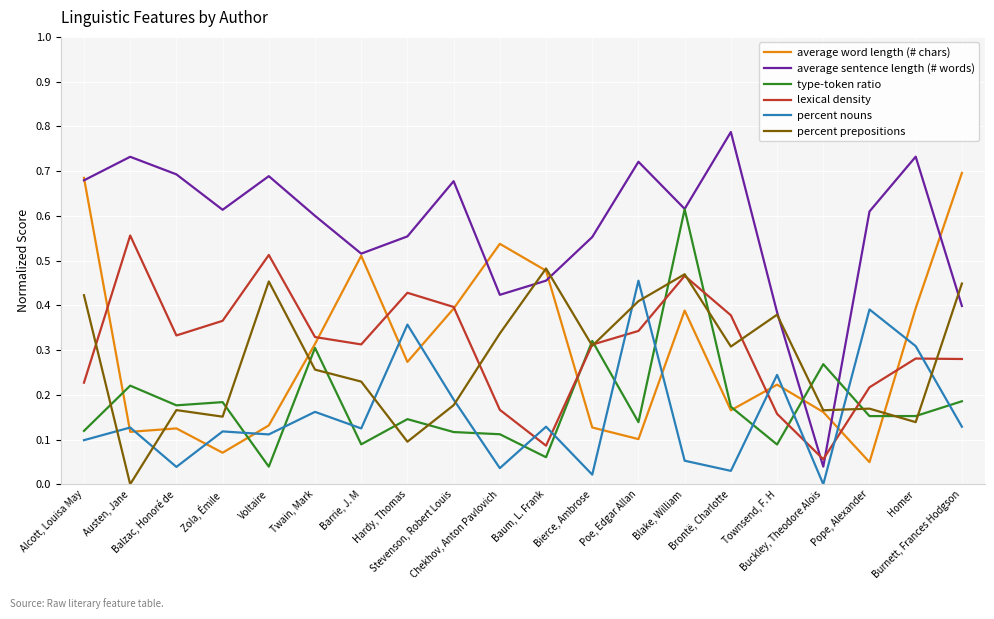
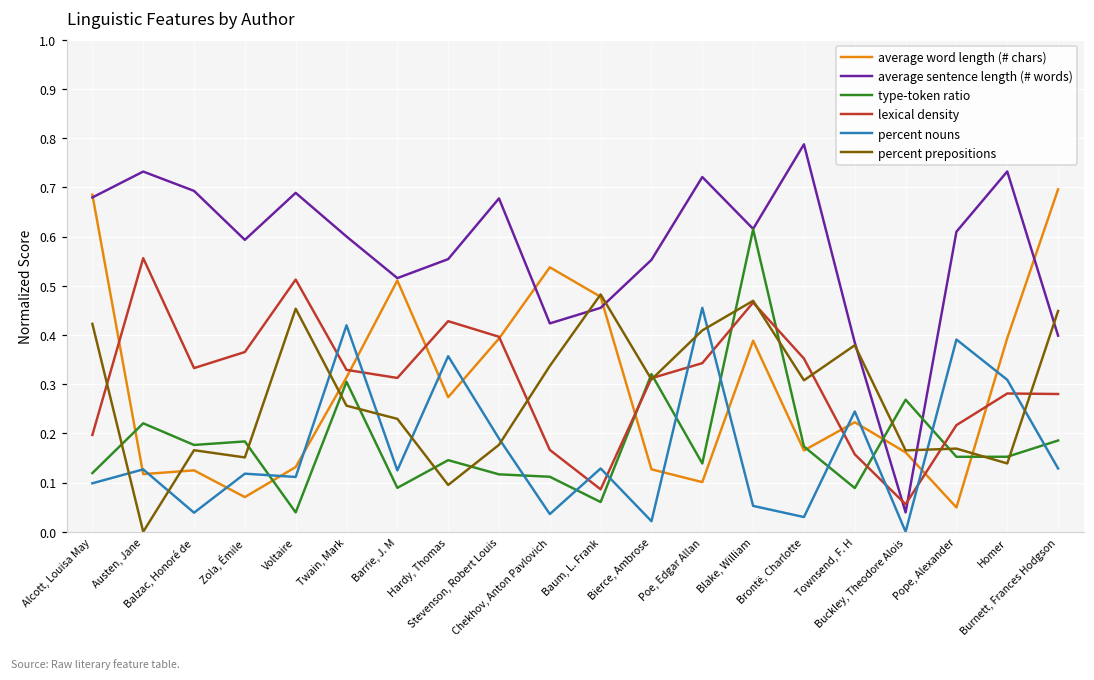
lexical density, Alcott, Louisa May: 0.23 -> 0.20
average sentence length (# words), Zola, Émile: 0.61 -> 0.59
percent nouns, Twain, Mark: 0.16 -> 0.42
lexical density, Brontë, Charlotte: 0.38 -> 0.35
